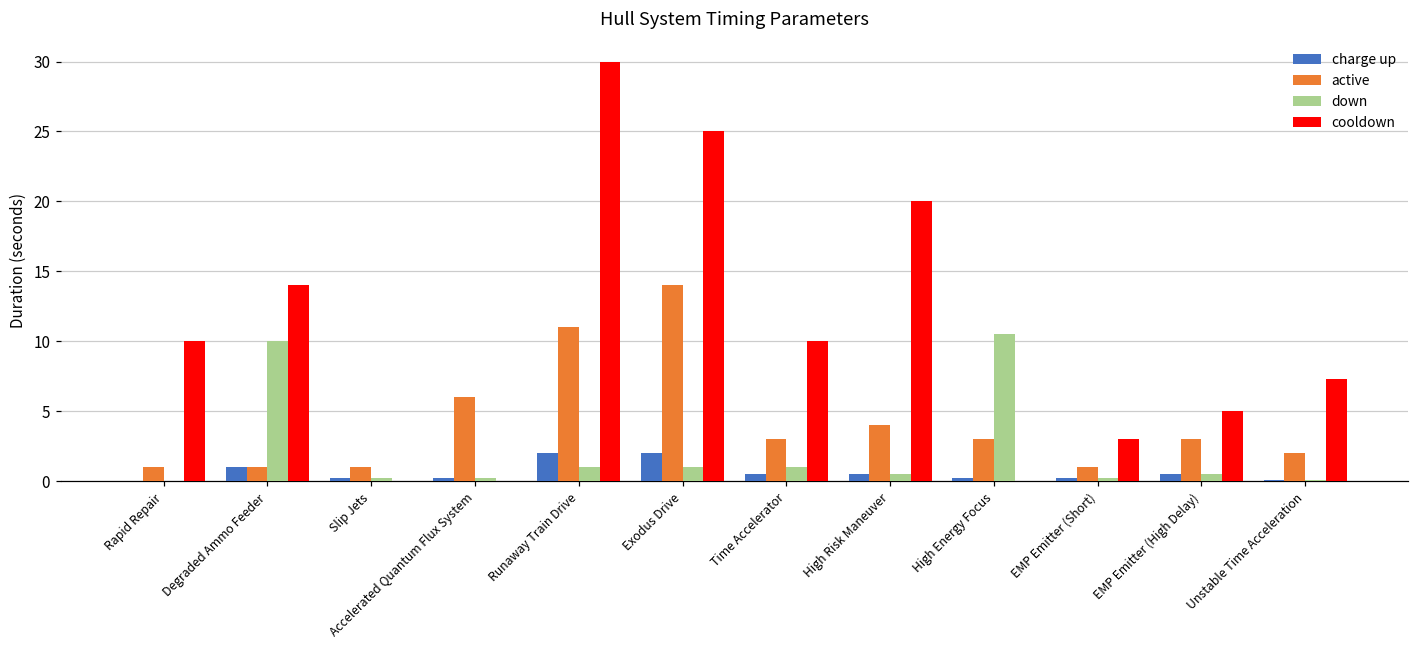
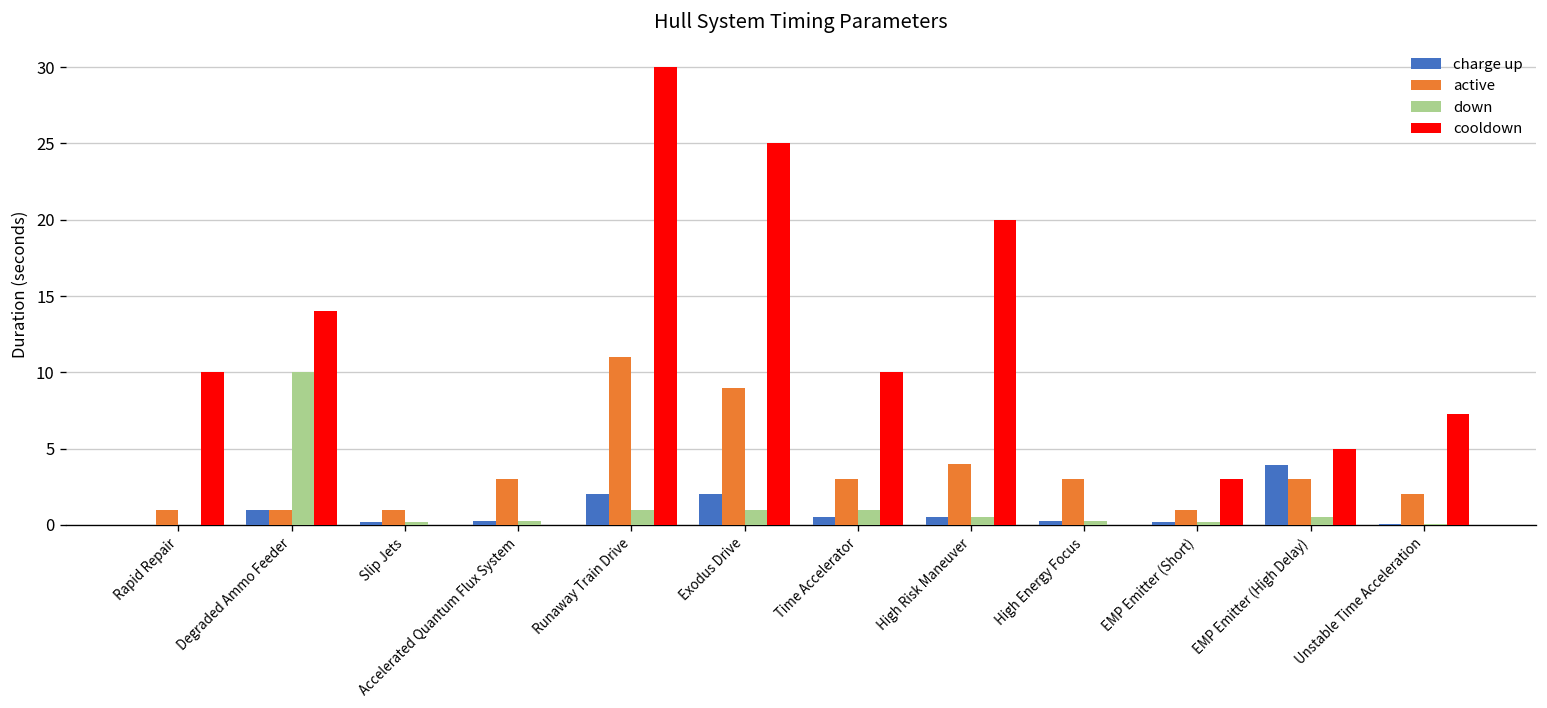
active, Accelerated Quantum Flux System: 6 -> 3
active, Exodus Drive: 14 -> 9
down, High Energy Focus: 10.6 -> 0.3
charge up, EMP Emitter (High Delay): 0.5 -> 3.9
